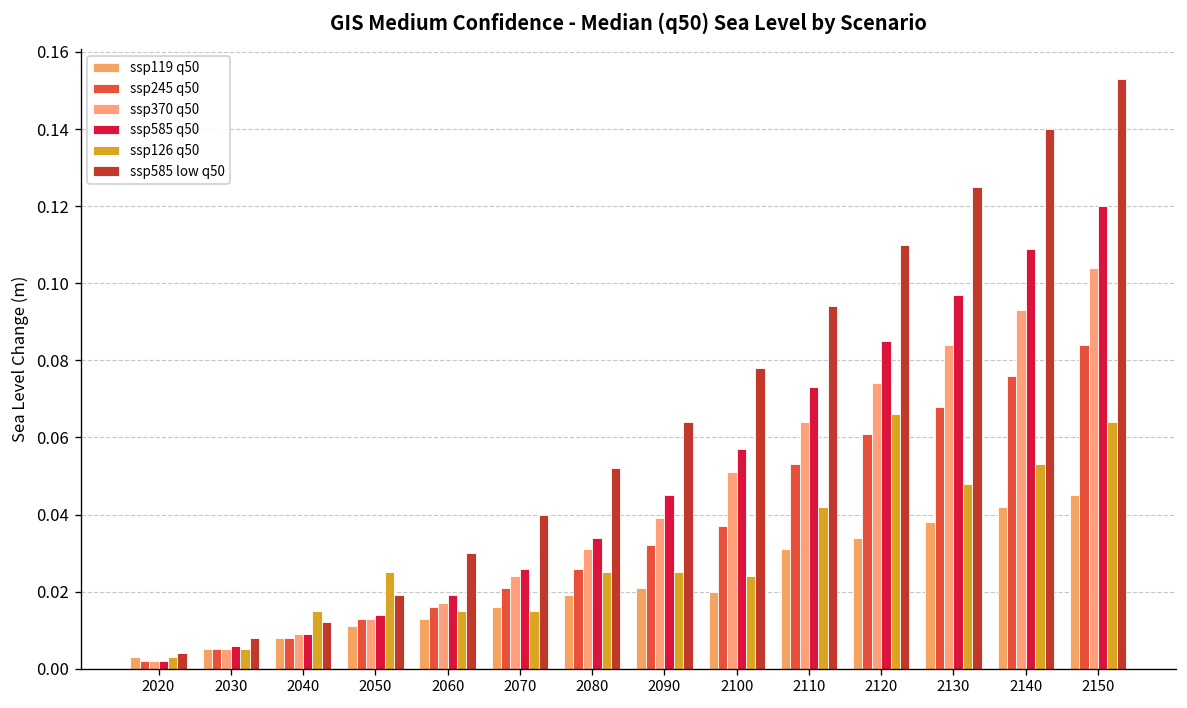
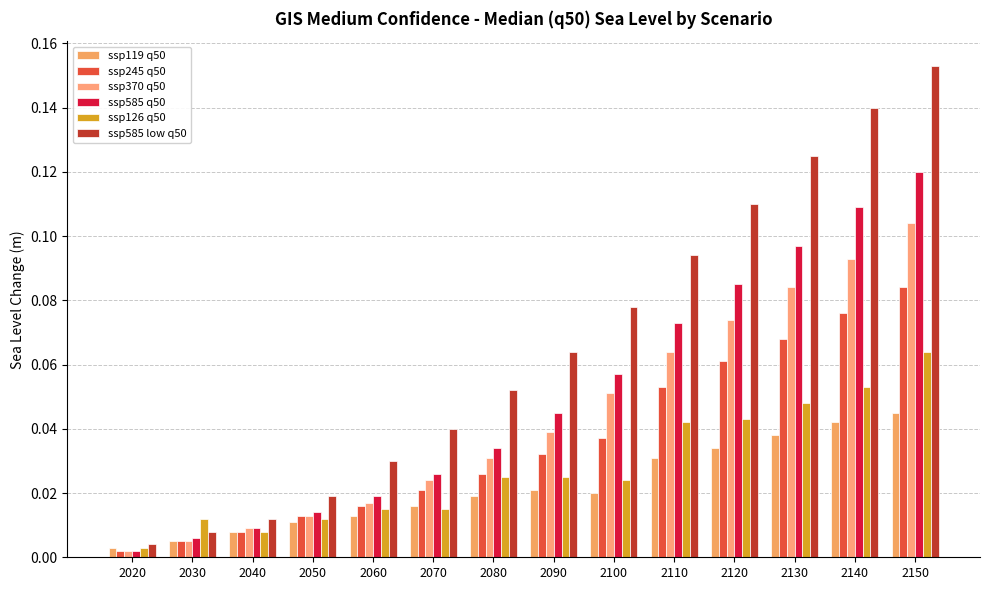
ssp126 q50, 2030: 0.005 -> 0.012
ssp126 q50, 2040: 0.015 -> 0.008
ssp126 q50, 2050: 0.025 -> 0.012
ssp126 q50, 2120: 0.066 -> 0.043
